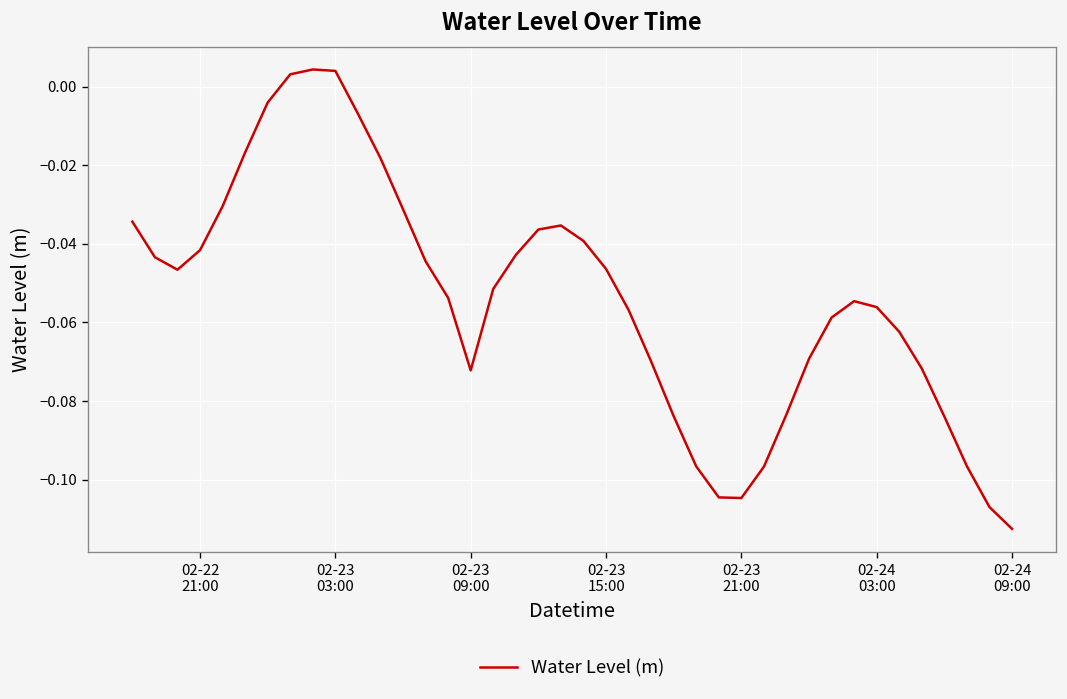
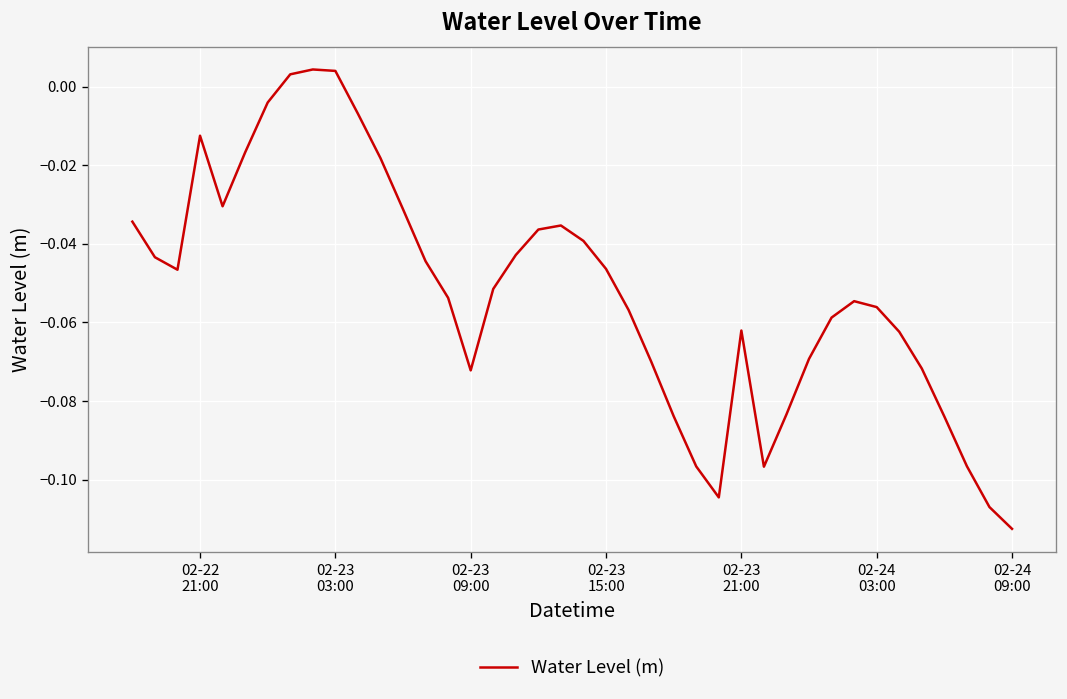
02-22 21:00: -0.042 -> -0.012
02-23 21:00: -0.105 -> -0.062
